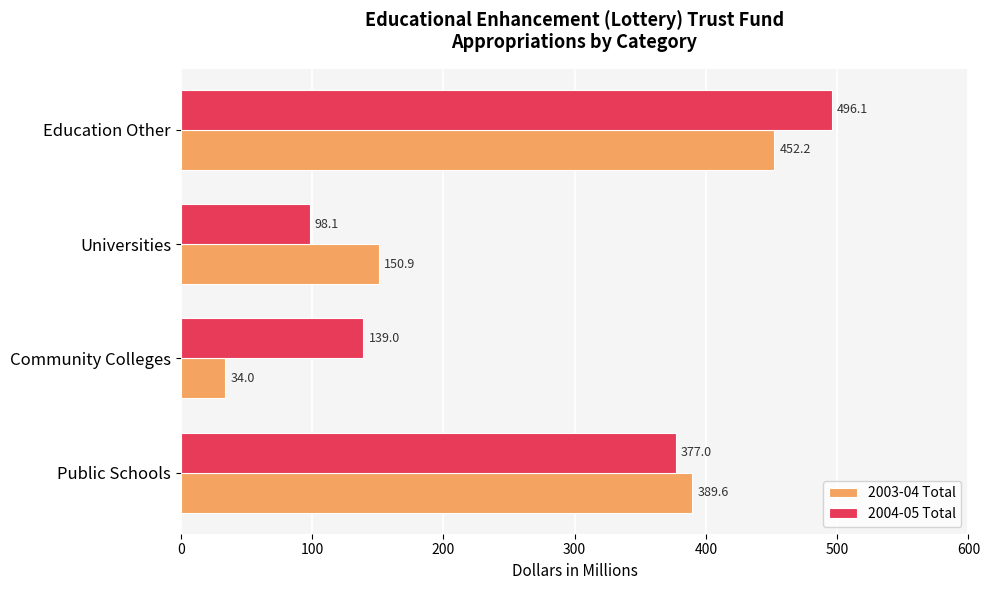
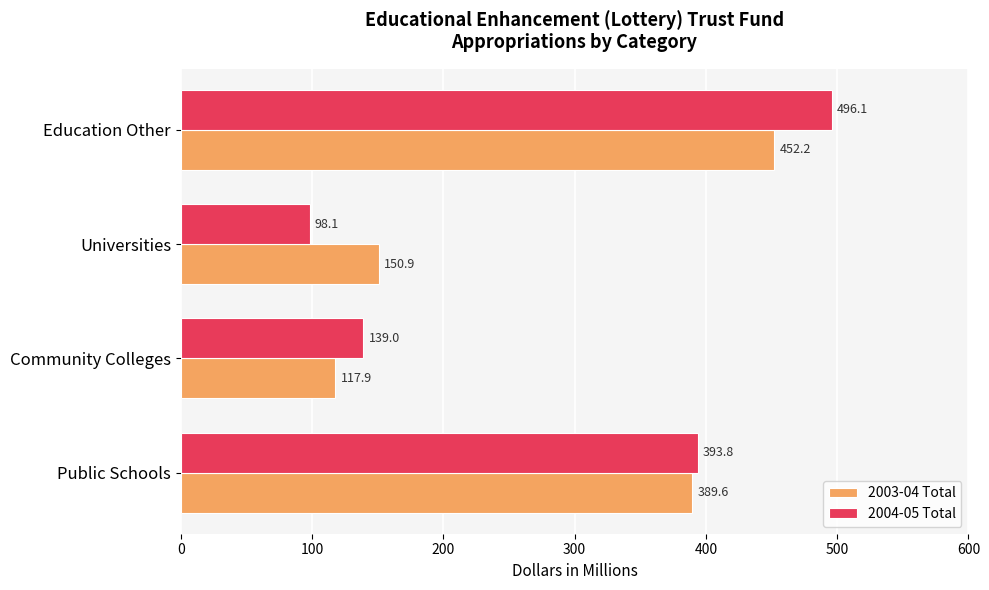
2003-04 Total, Community Colleges: 34.0 -> 117.9
2004-05 Total, Public Schools: 377.0 -> 393.8
